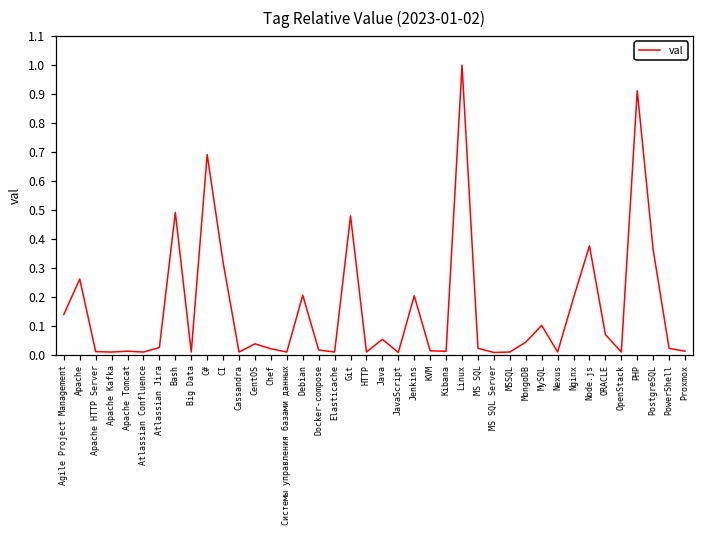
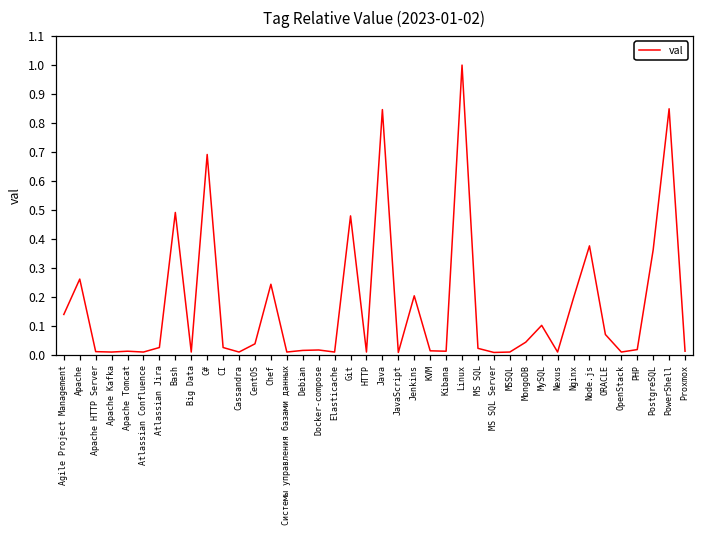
CI: 0.32 -> 0.02
Chef: 0.02 -> 0.24
Debian: 0.20 -> 0.01
Java: 0.05 -> 0.85
PHP: 0.91 -> 0.02
PowerShell: 0.02 -> 0.85
